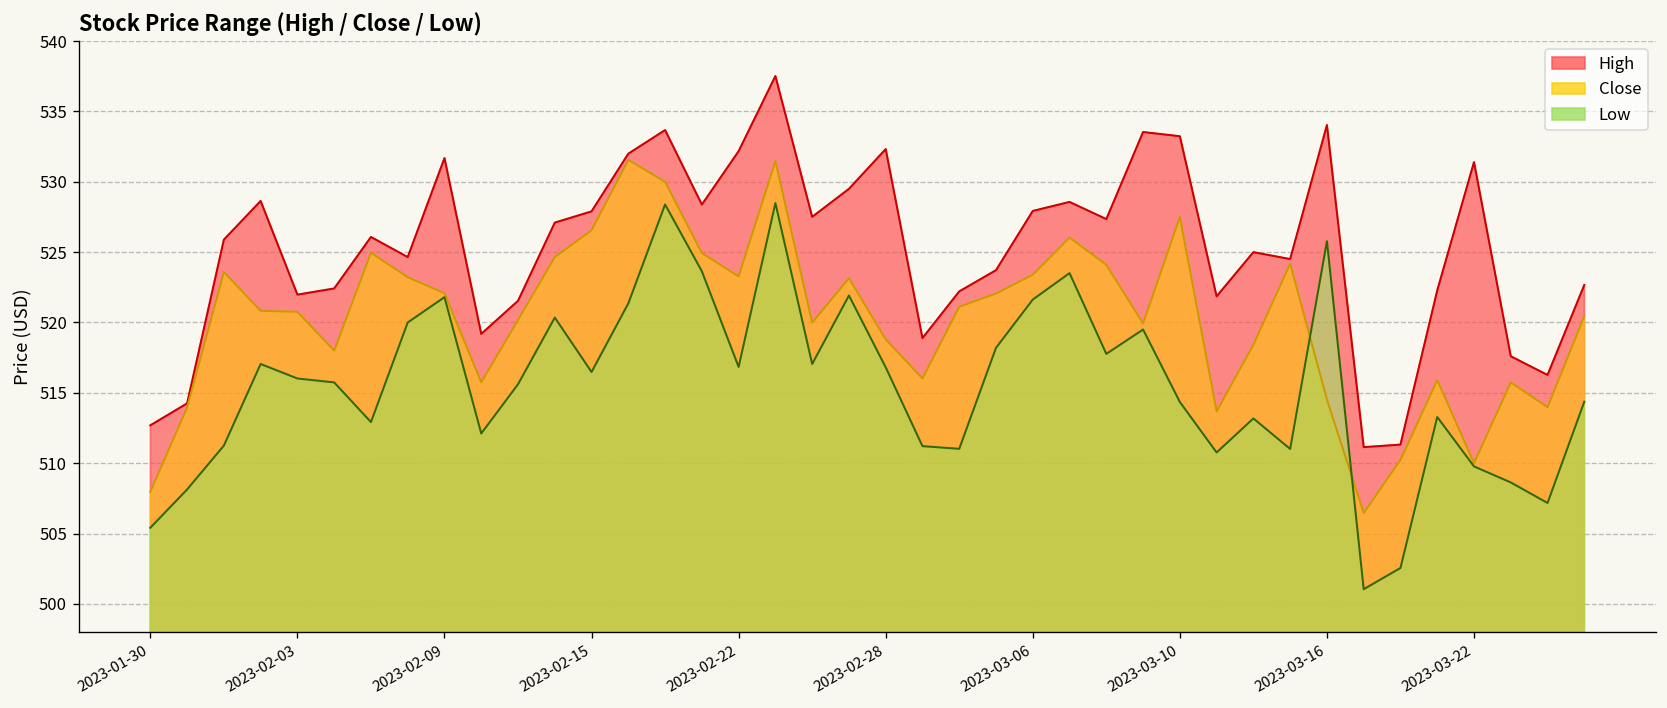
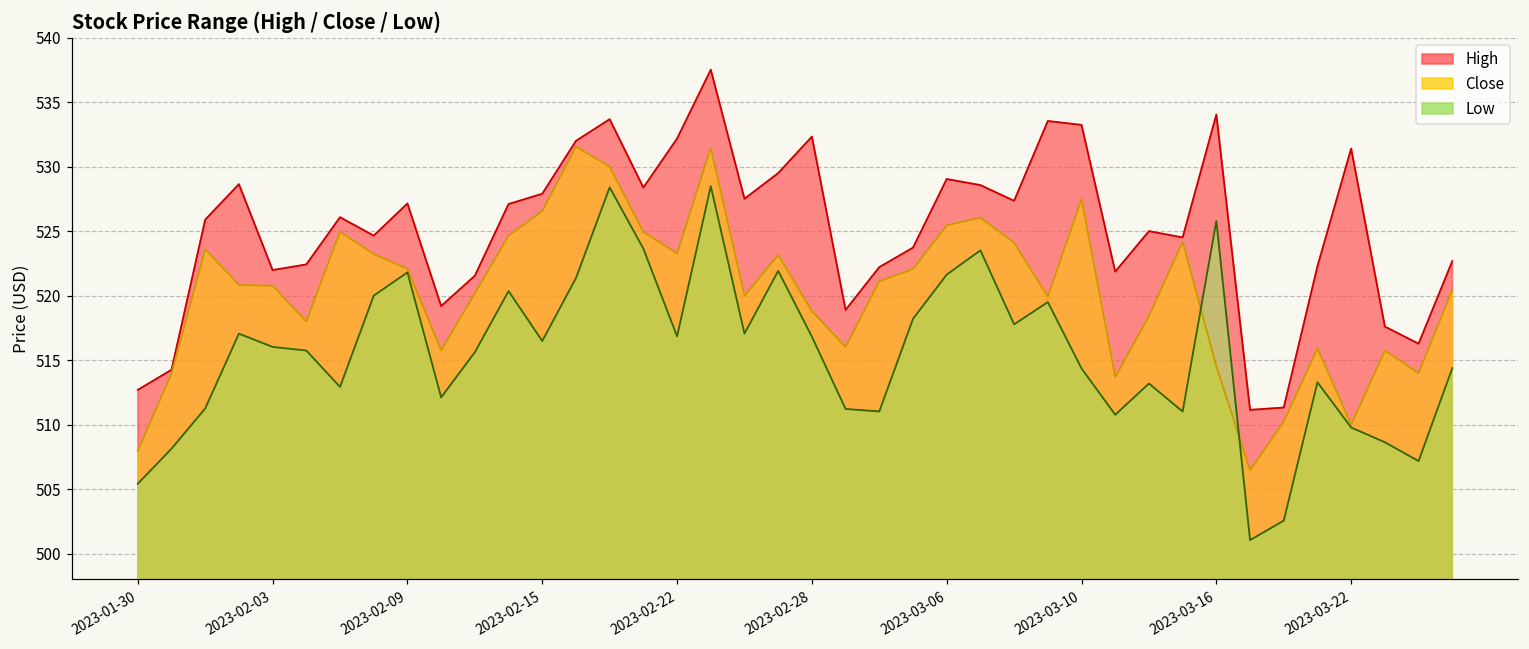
High, 2023-02-09: 531.7 -> 527.1
High, 2023-03-06: 527.9 -> 529.0
Close, 2023-03-06: 523.4 -> 525.5
